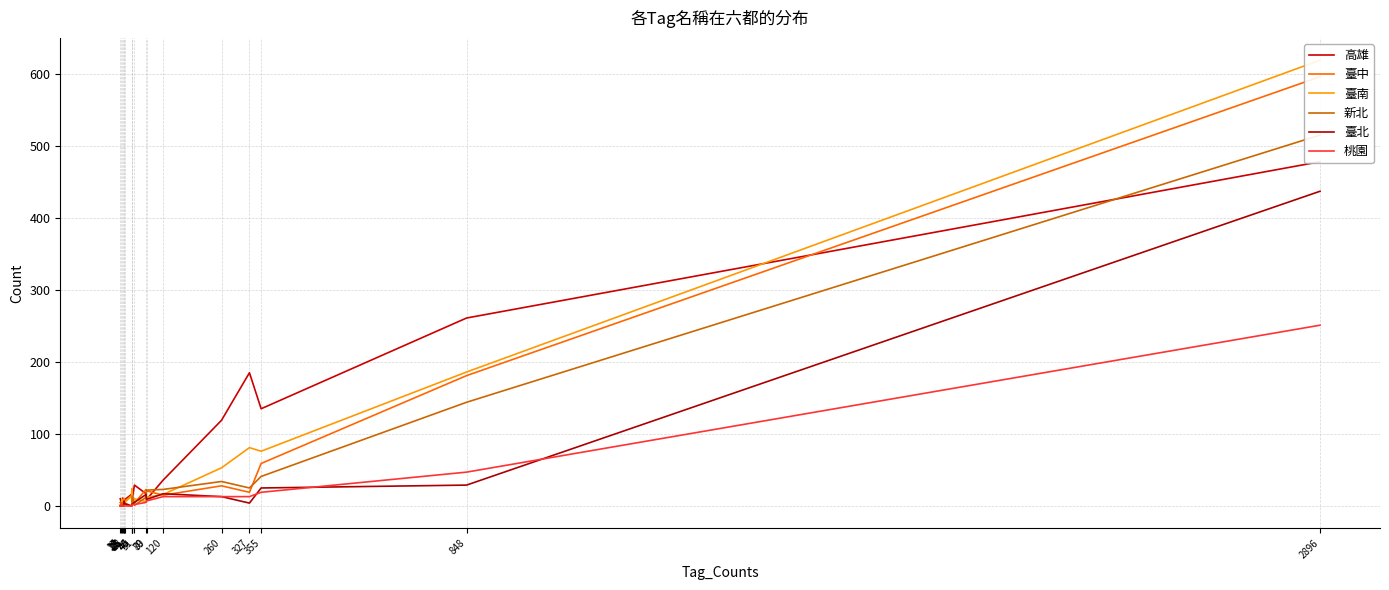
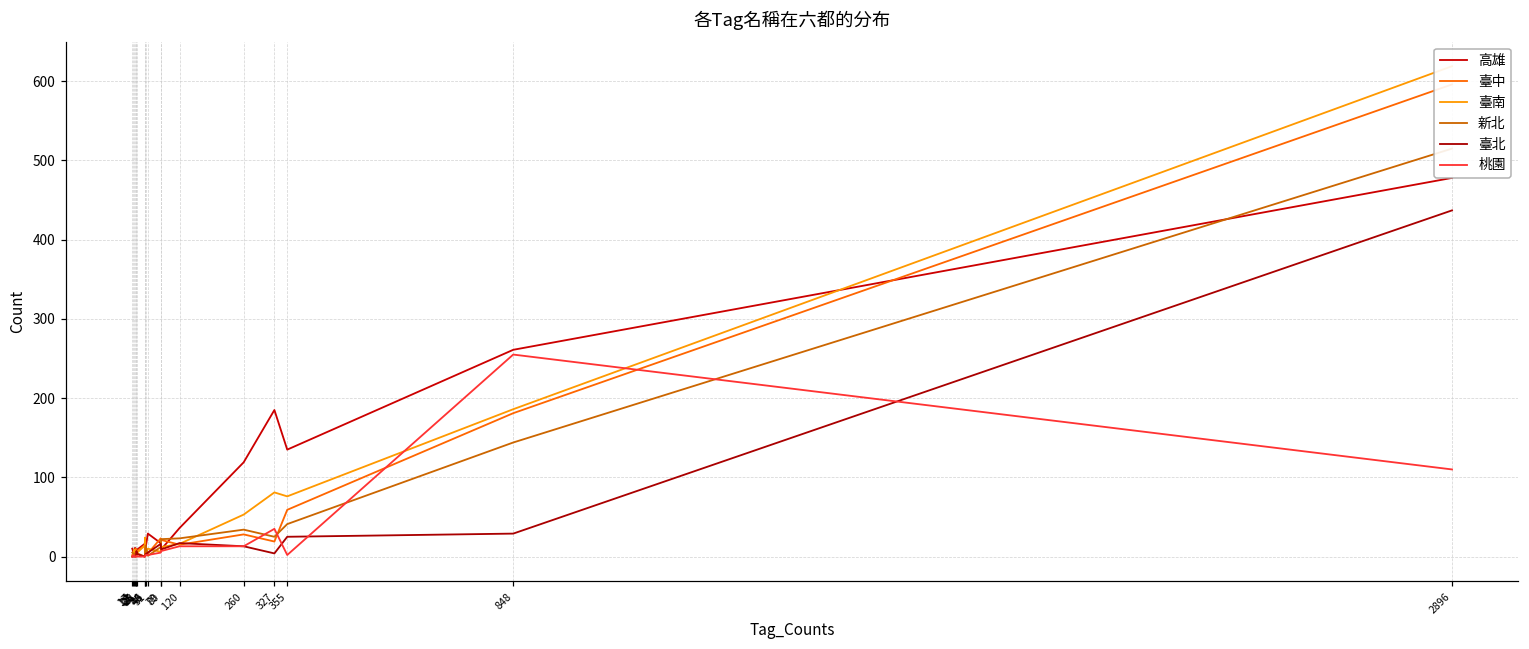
桃園, 327: 10 -> 40
桃園, 355: 20 -> 0
桃園, 848: 50 -> 260
桃園, 2896: 250 -> 110
